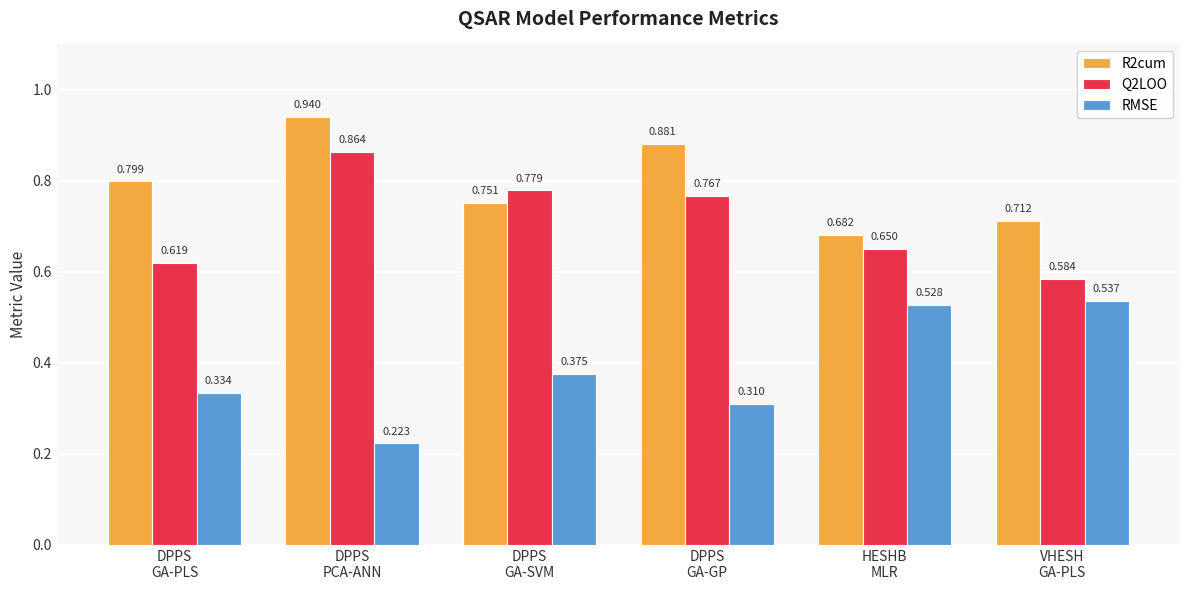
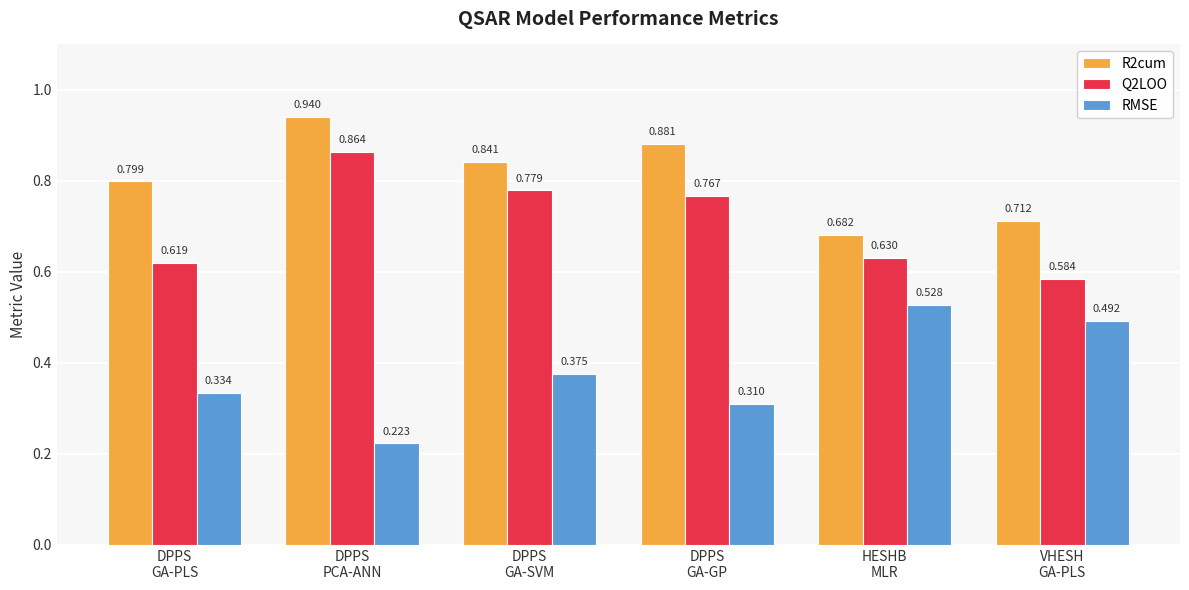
R2cum, DPPS GA-SVM: 0.751 -> 0.841
Q2LOO, HESHB MLR: 0.650 -> 0.630
RMSE, VHESH GA-PLS: 0.537 -> 0.492
